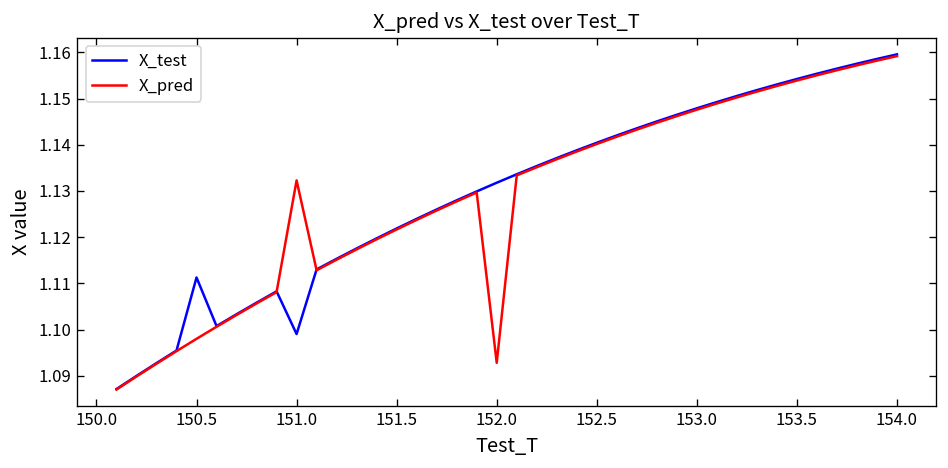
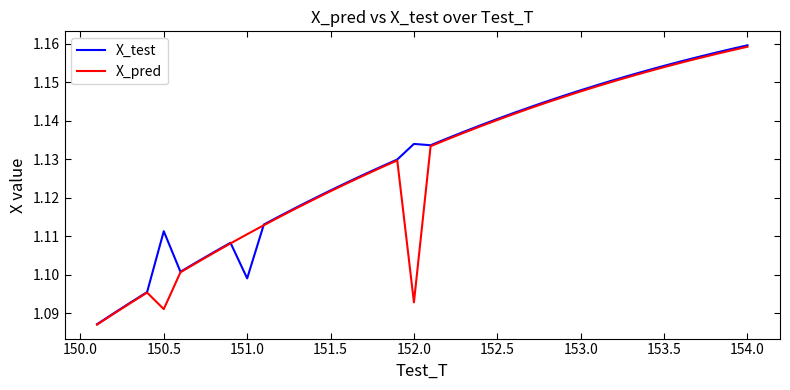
X_pred, 150.5: 1.098 -> 1.091
X_pred, 151.0: 1.132 -> 1.110
X_test, 152.0: 1.132 -> 1.134
